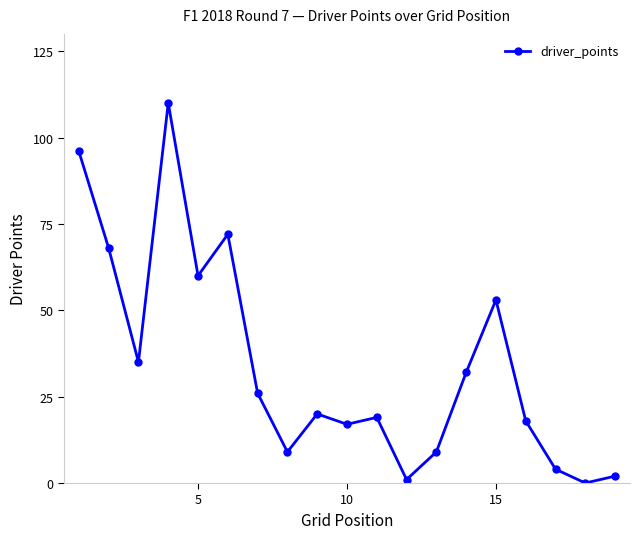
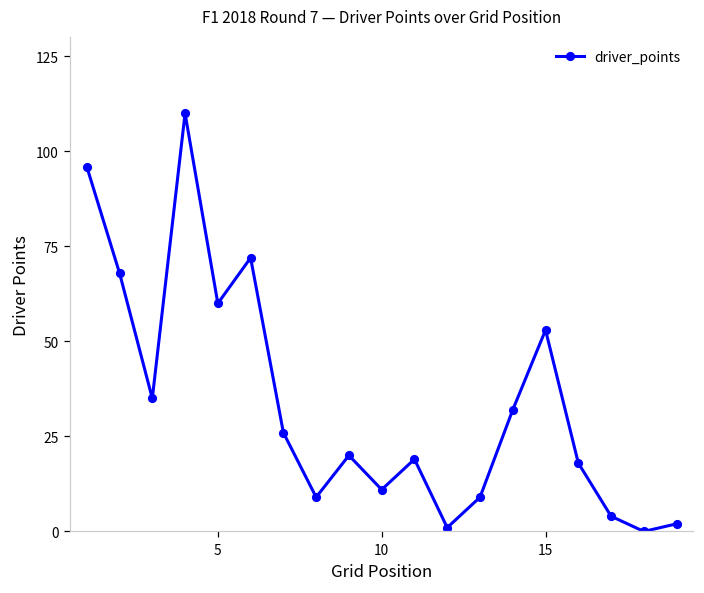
10: 17 -> 11
